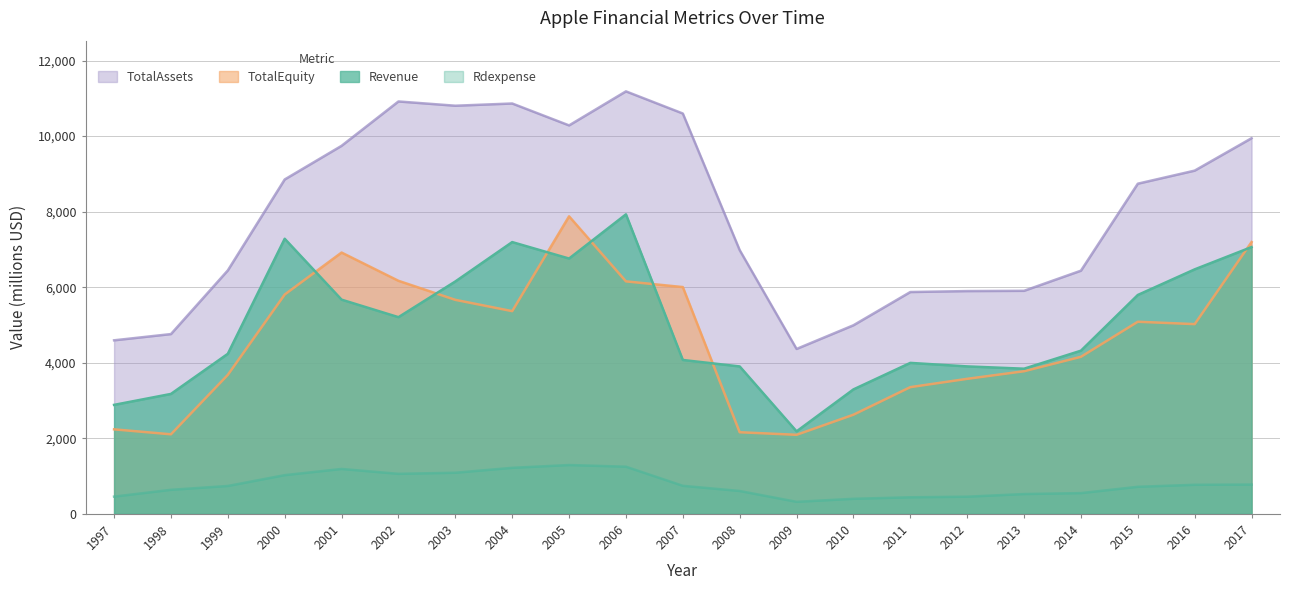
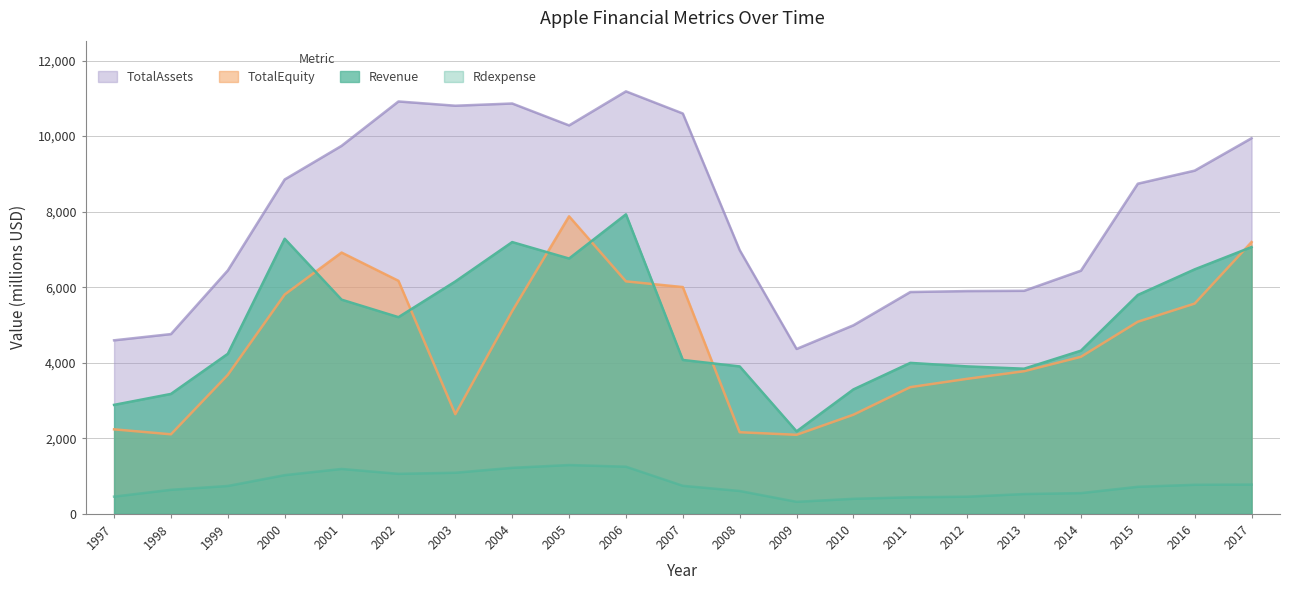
TotalEquity, 2003: 5,700 -> 2,600
TotalEquity, 2016: 5,000 -> 5,600
